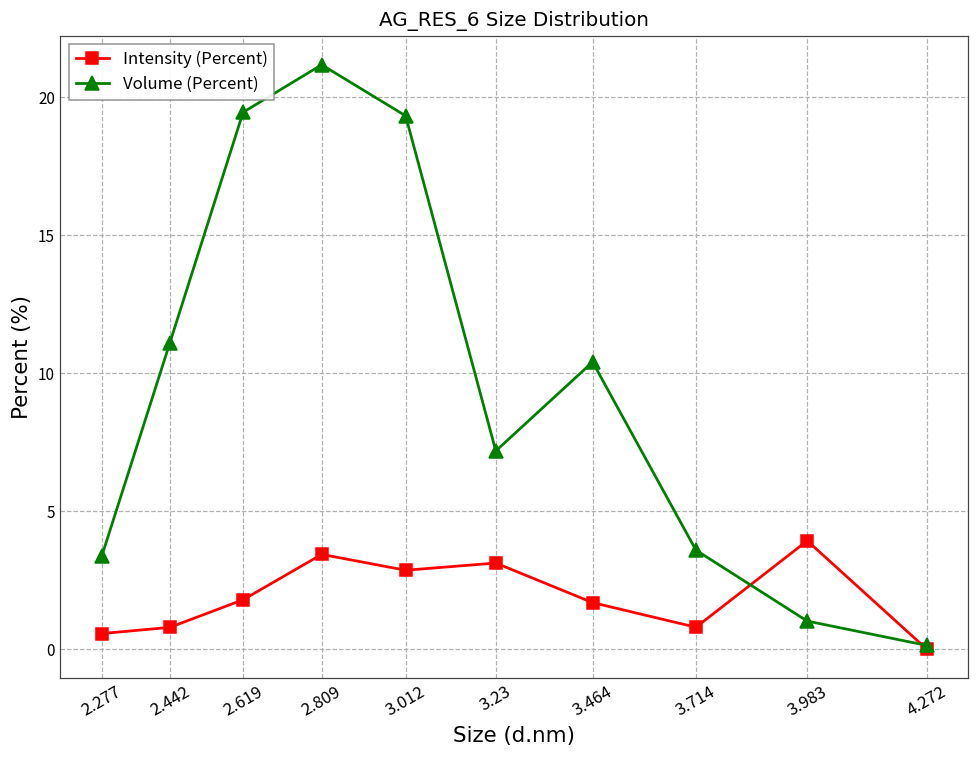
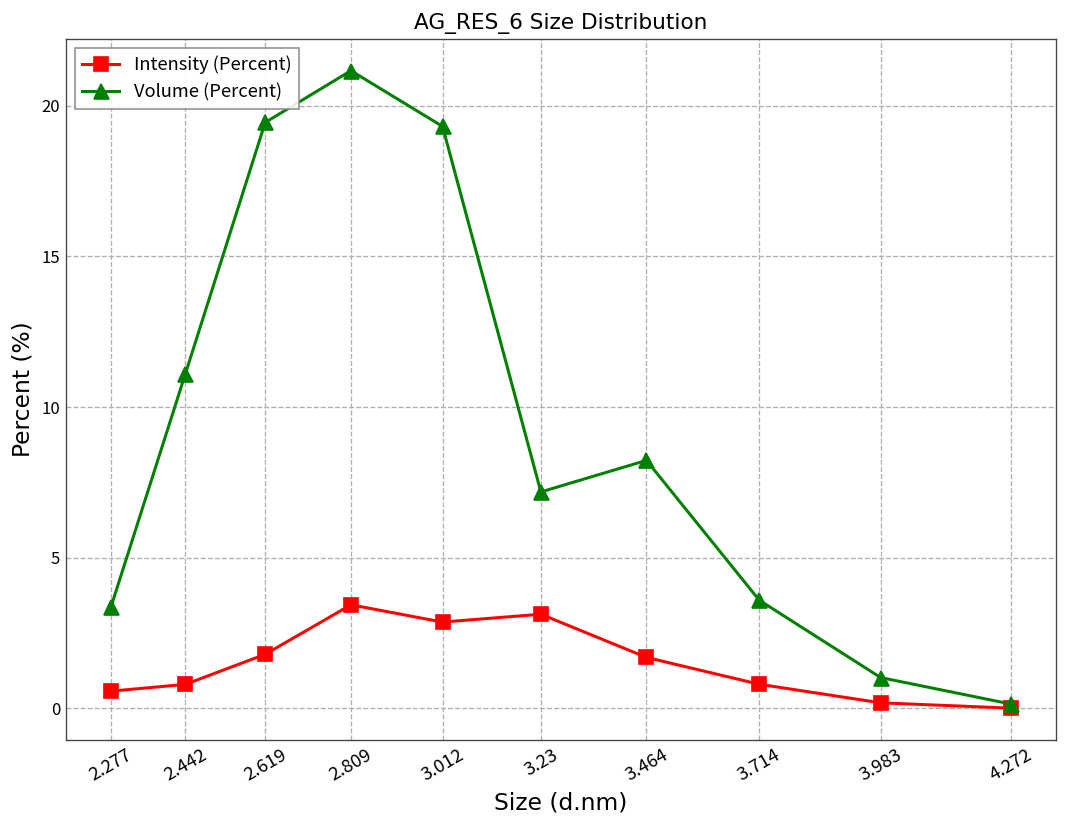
Volume (Percent), 3.464: 10.4 -> 8.2
Intensity (Percent), 3.983: 3.9 -> 0.2
